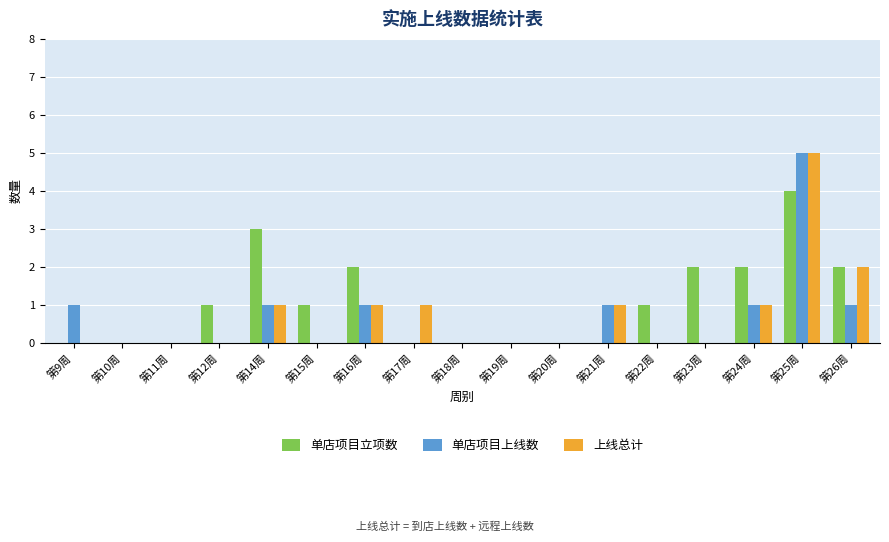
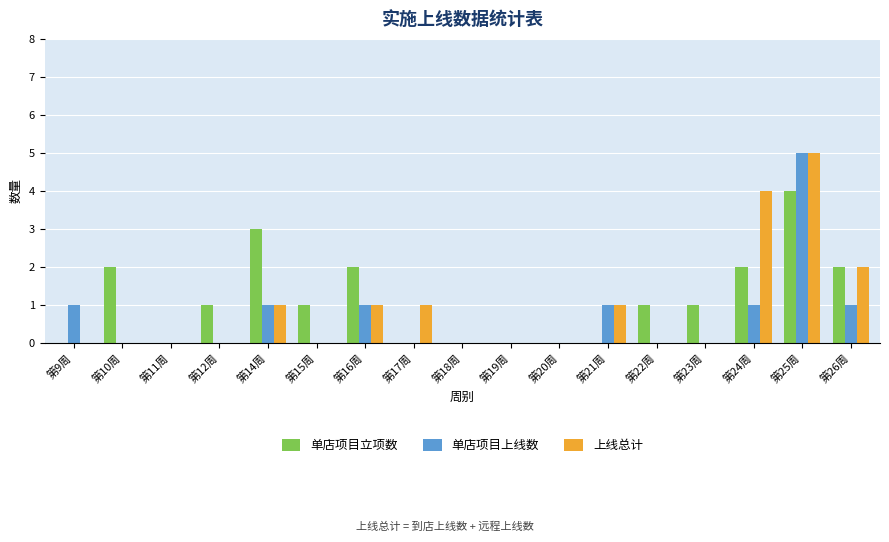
单店项目立项数, 第10周: 0 -> 2
单店项目立项数, 第23周: 2 -> 1
上线总计, 第24周: 1 -> 4
